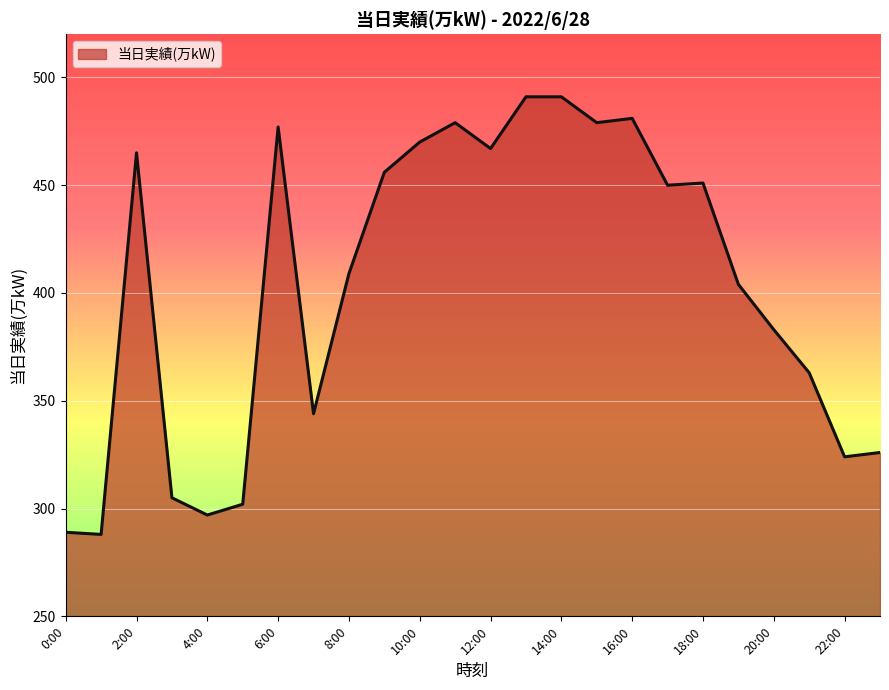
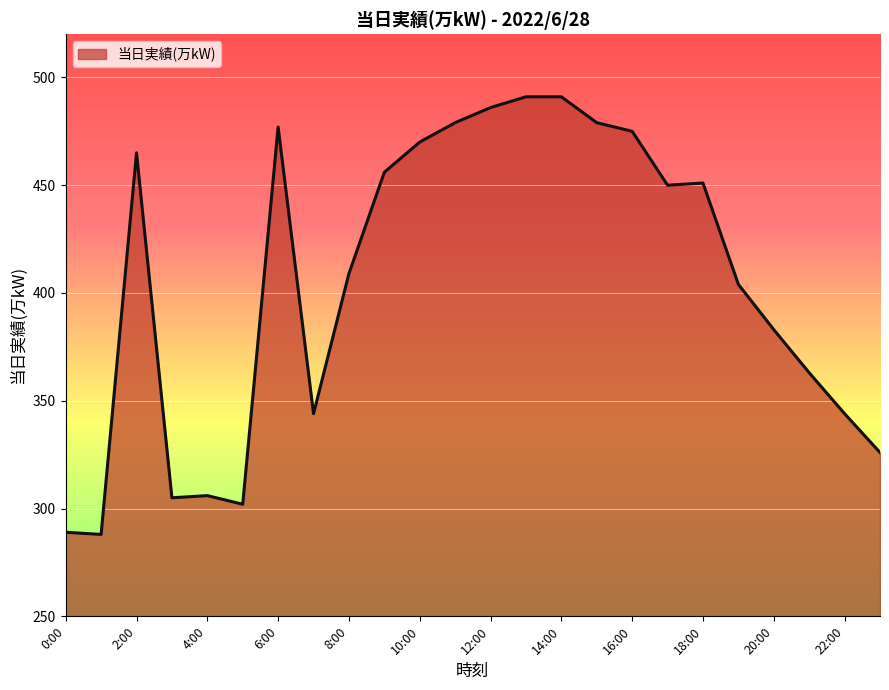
4:00: 297 -> 306
12:00: 467 -> 486
16:00: 481 -> 475
22:00: 324 -> 344
